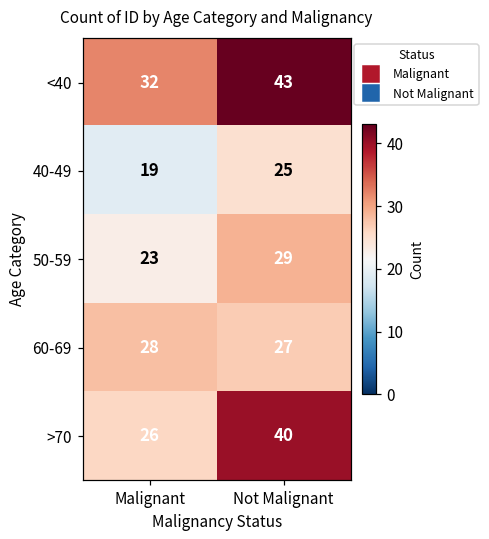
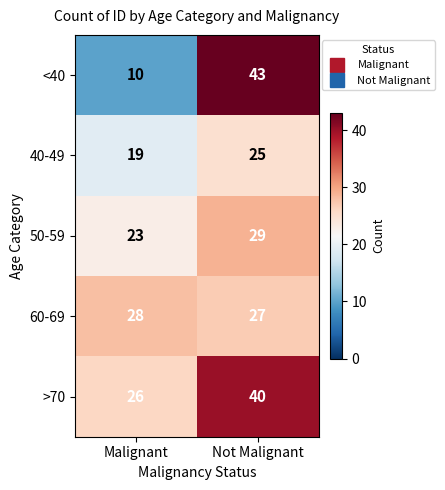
<40, Malignant: 32 -> 10
